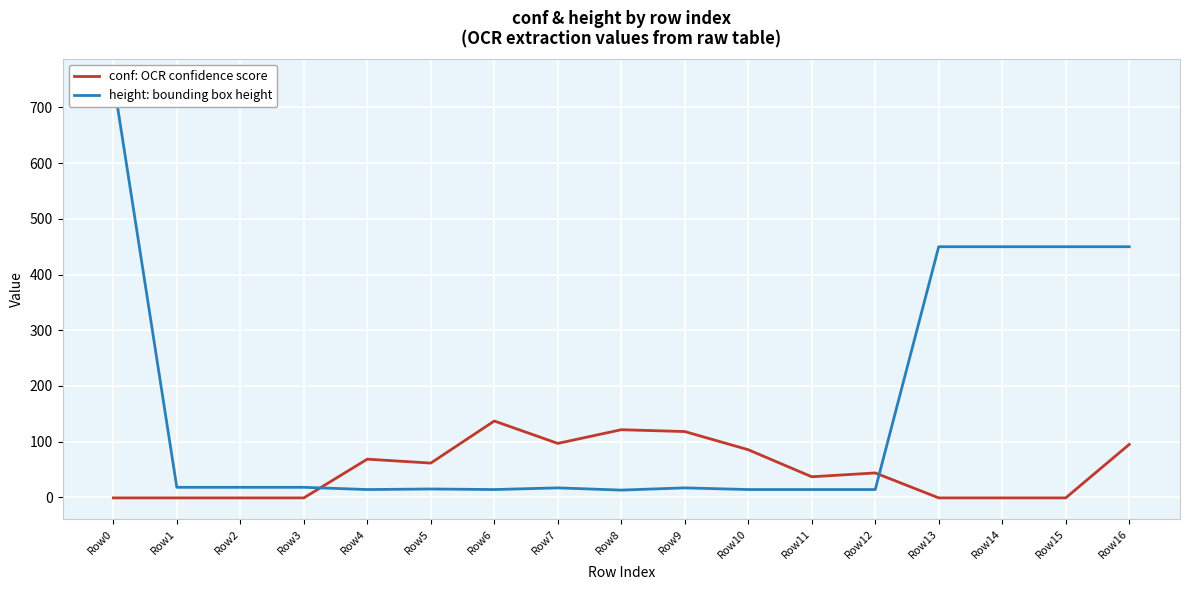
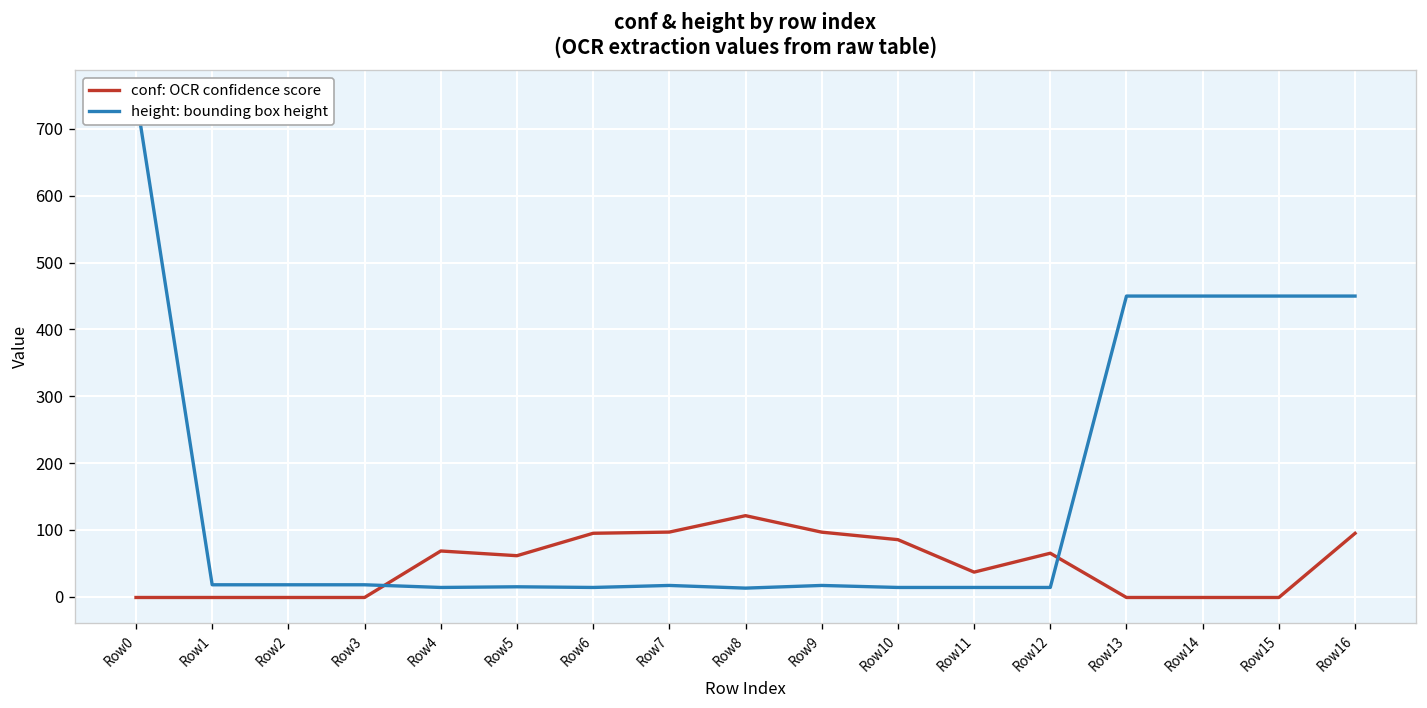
conf: OCR confidence score, Row6: 140 -> 100
conf: OCR confidence score, Row9: 120 -> 100
conf: OCR confidence score, Row12: 40 -> 70
